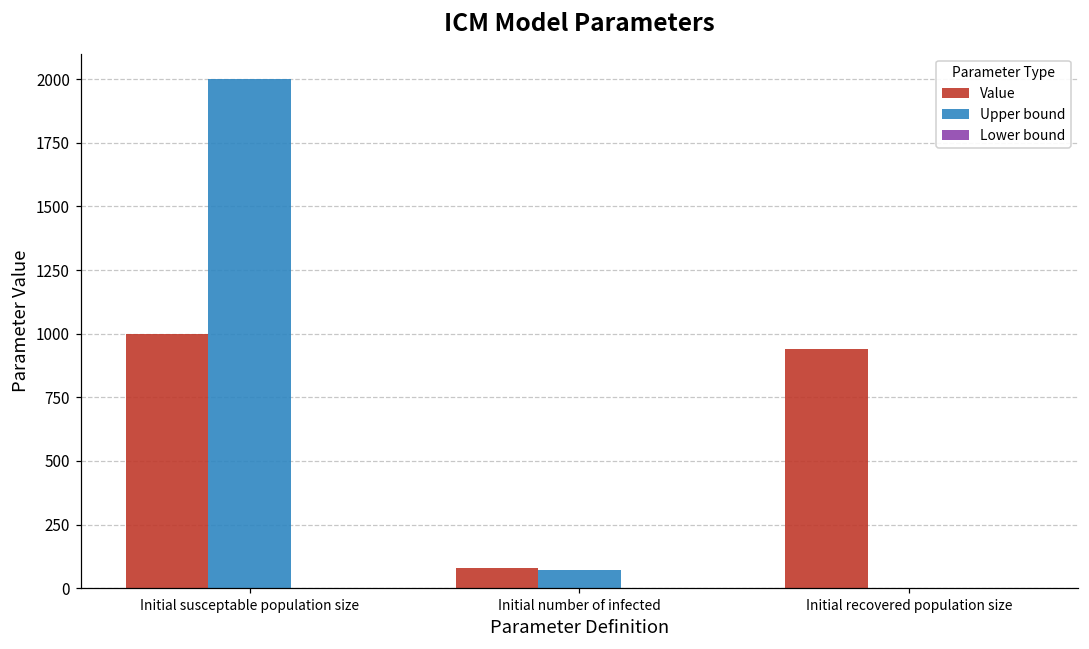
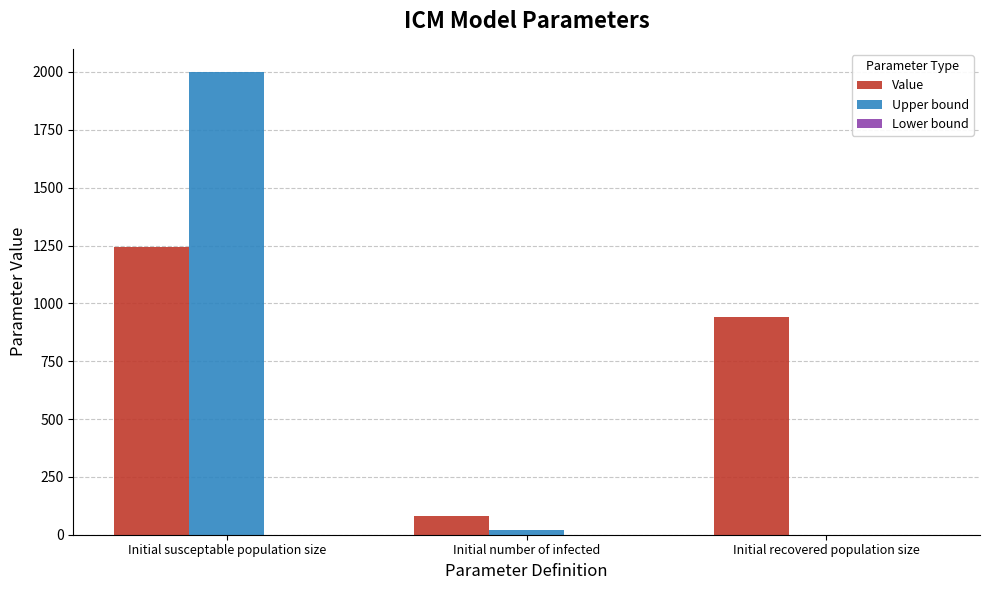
Value, Initial susceptable population size: 1000 -> 1240
Upper bound, Initial number of infected: 70 -> 20
